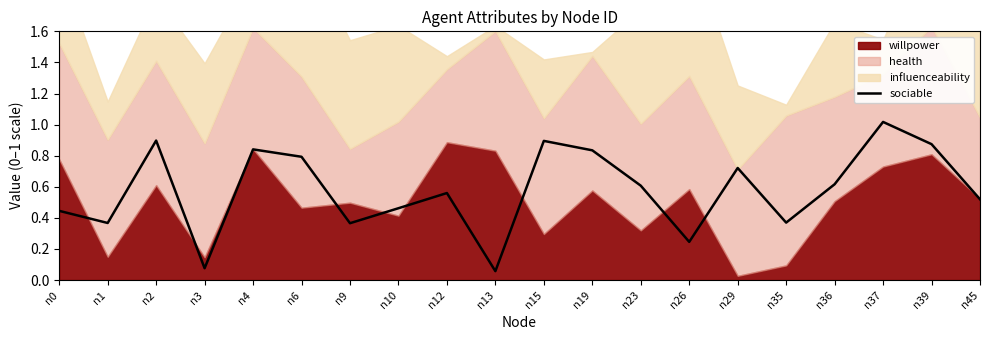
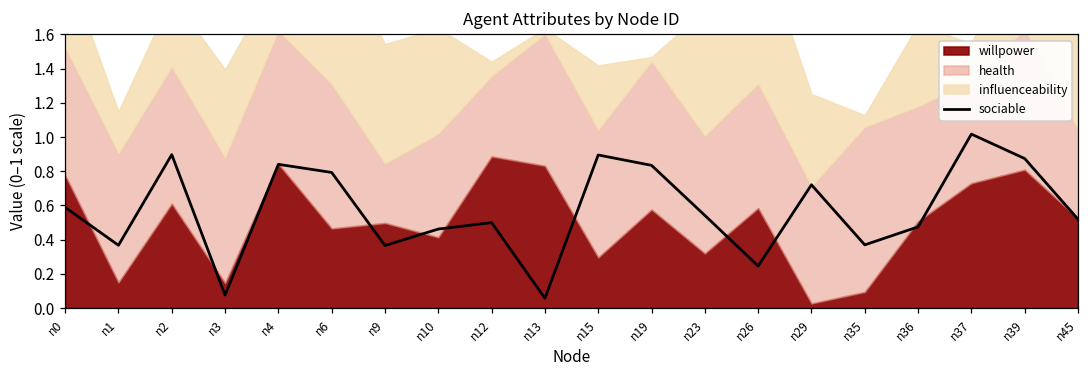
sociable, n0: 0.45 -> 0.59
sociable, n12: 0.56 -> 0.50
sociable, n23: 0.61 -> 0.54
sociable, n36: 0.62 -> 0.47
